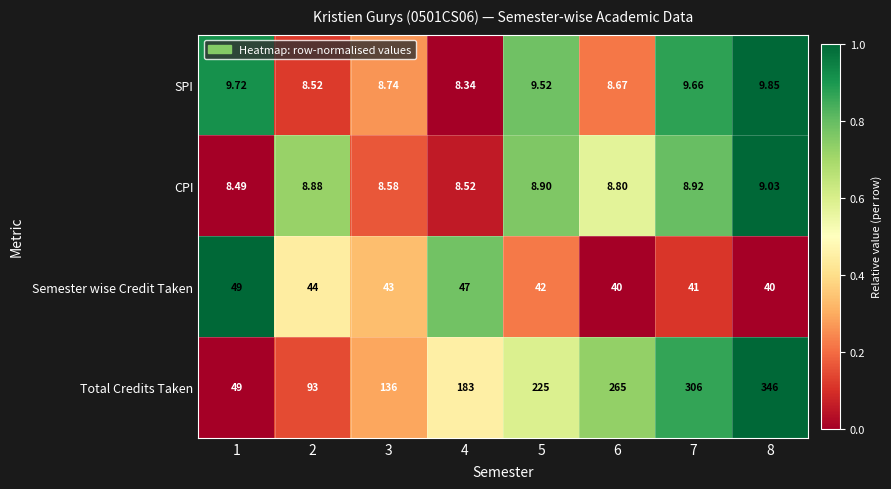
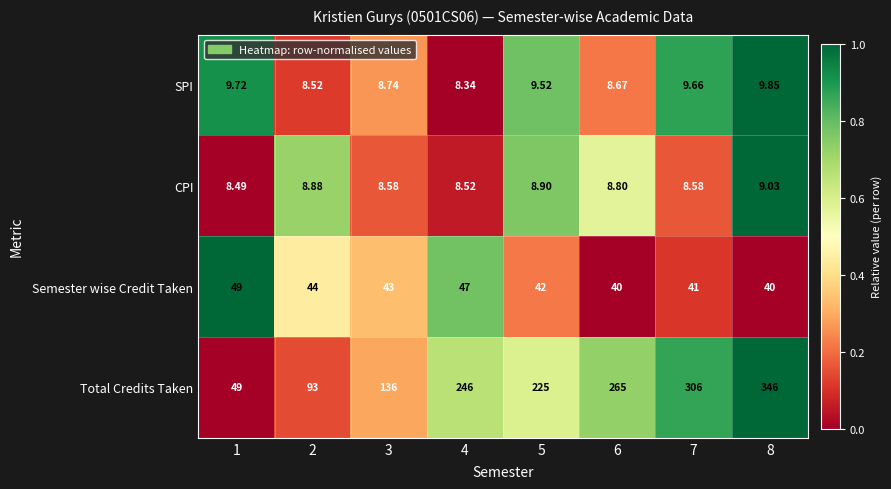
CPI, 7: 8.92 -> 8.58
Total Credits Taken, 4: 183 -> 246
